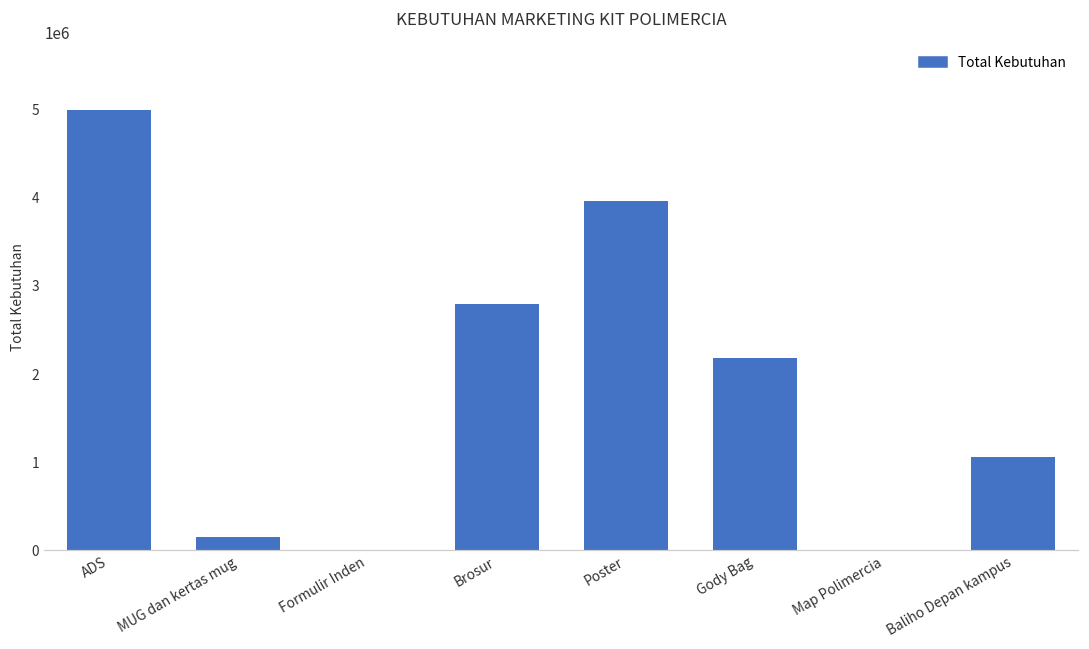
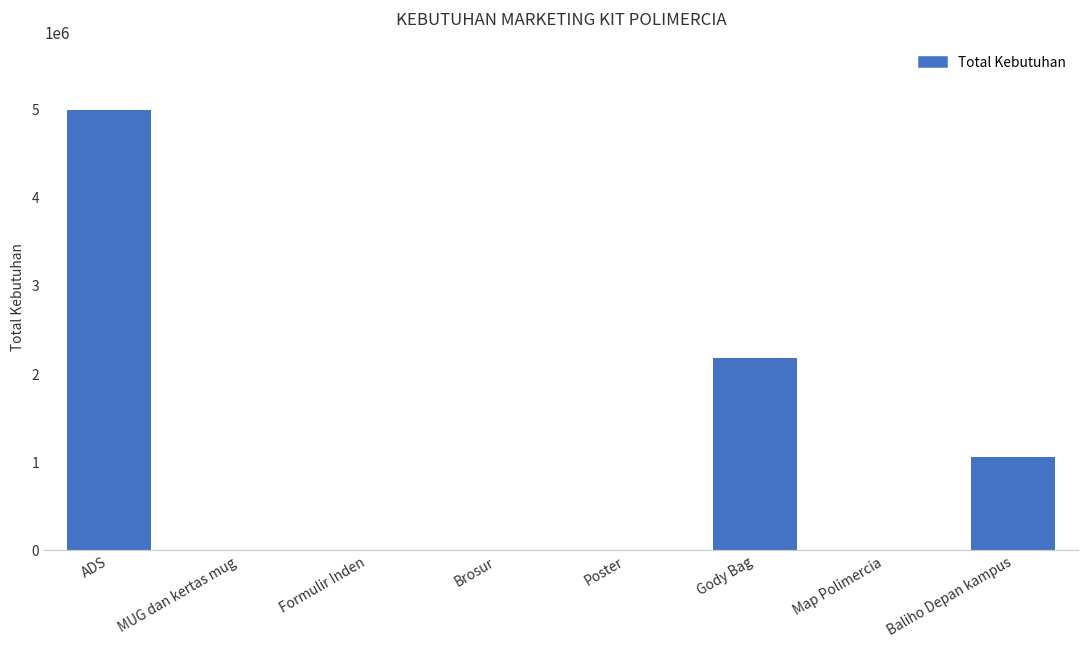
MUG dan kertas mug: 100000 -> 0
Brosur: 2800000 -> 0
Poster: 4000000 -> 0
